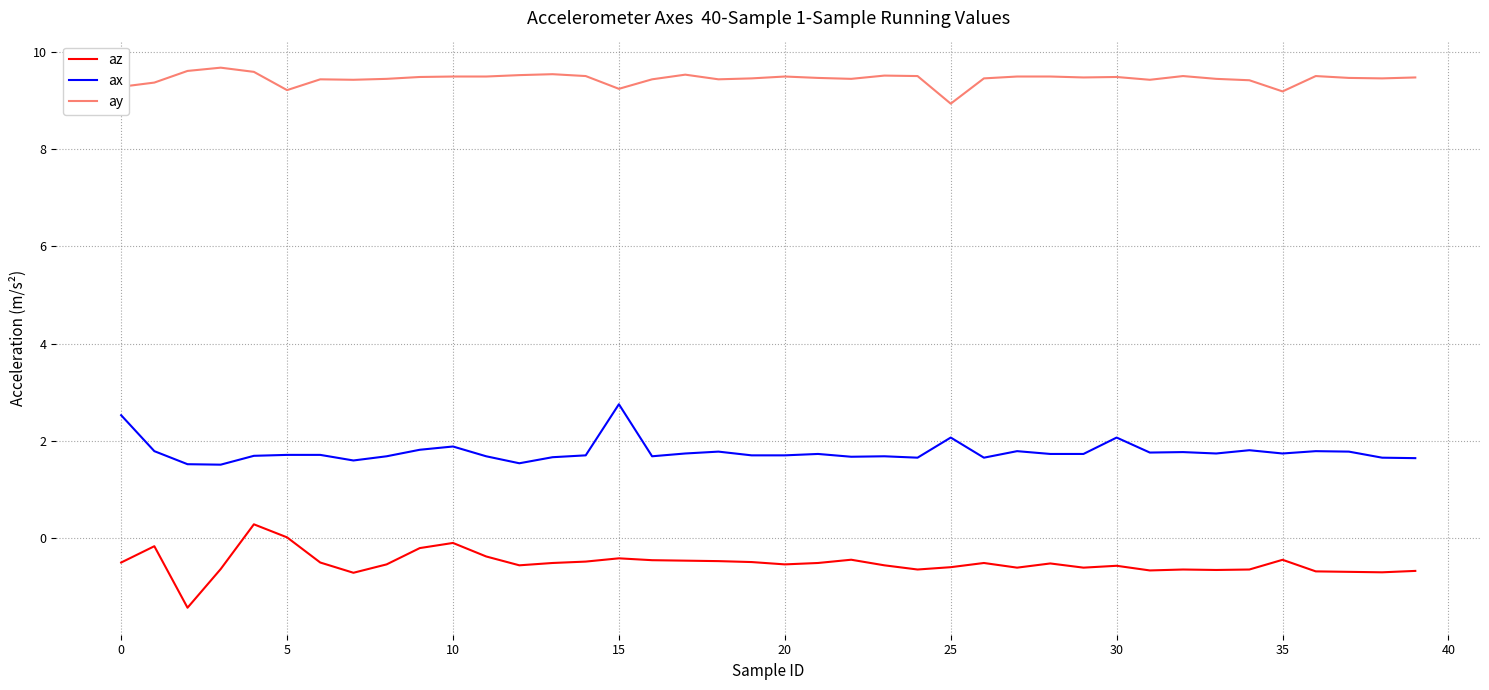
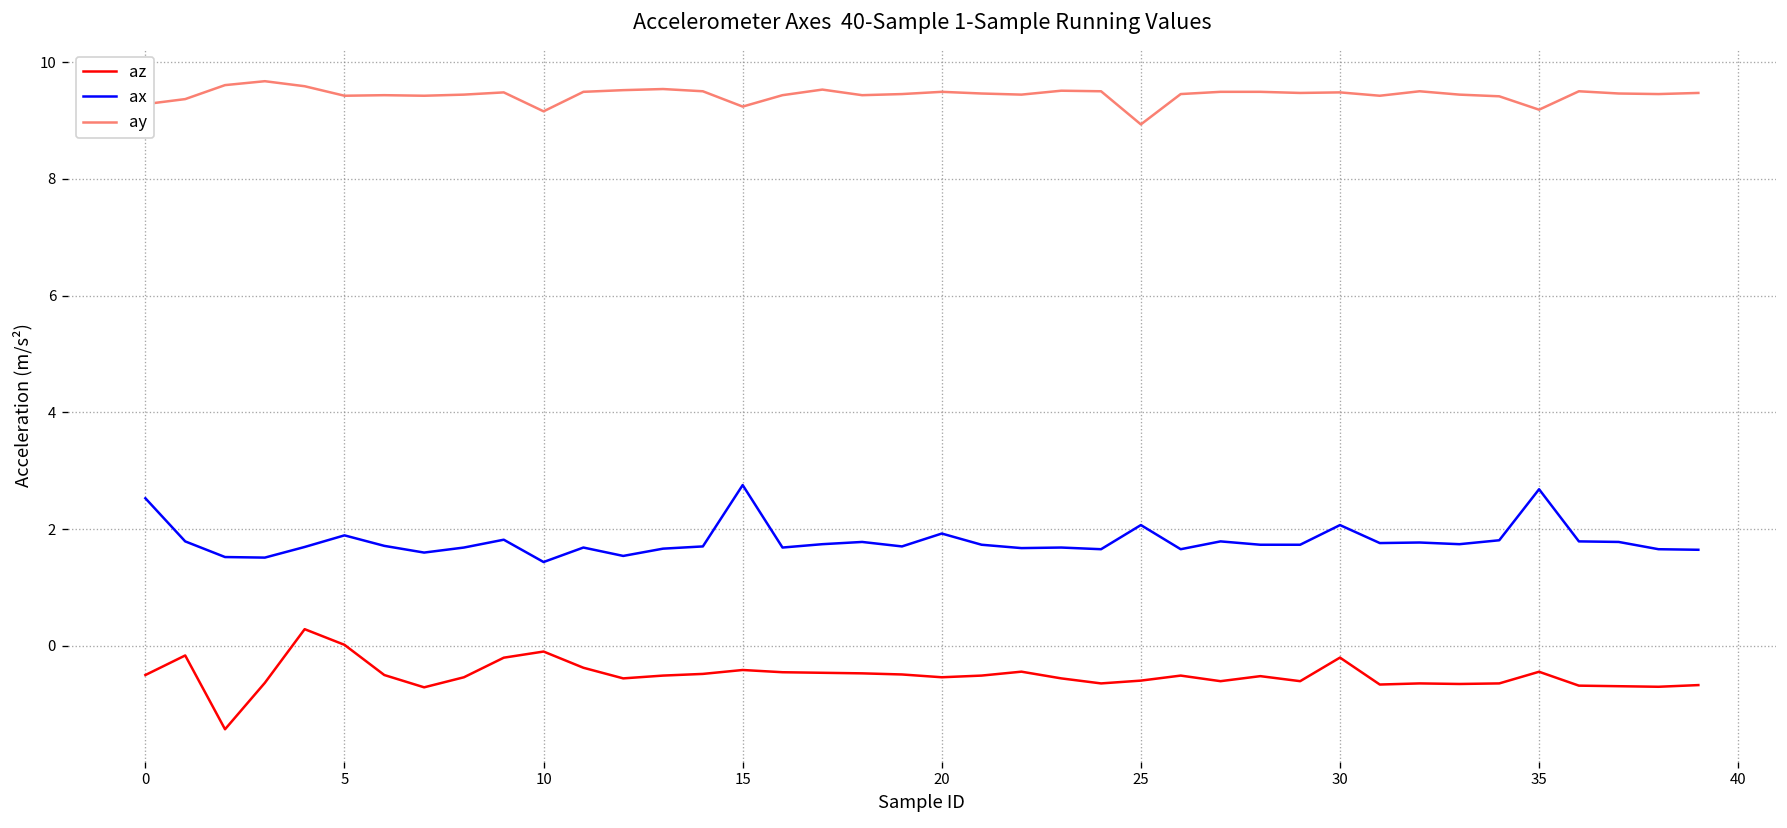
ax, 5: 1.7 -> 1.9
ay, 5: 9.2 -> 9.4
ax, 10: 1.9 -> 1.4
ay, 10: 9.5 -> 9.2
ax, 20: 1.7 -> 1.9
az, 30: -0.6 -> -0.2
ax, 35: 1.7 -> 2.7
